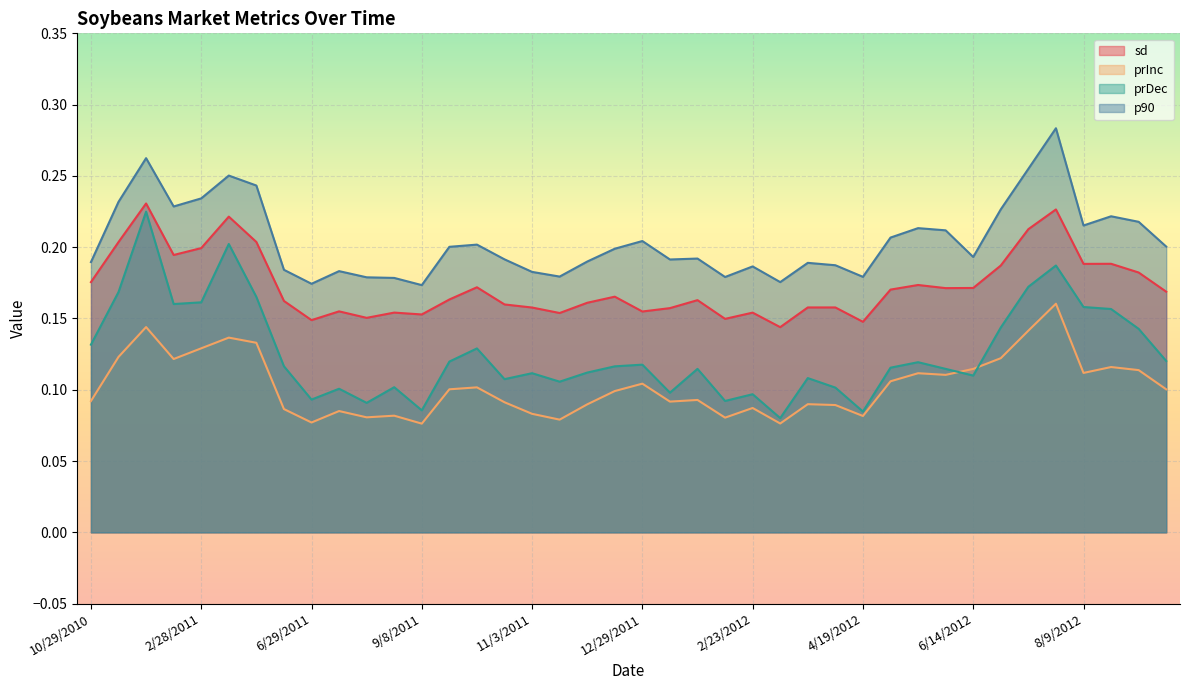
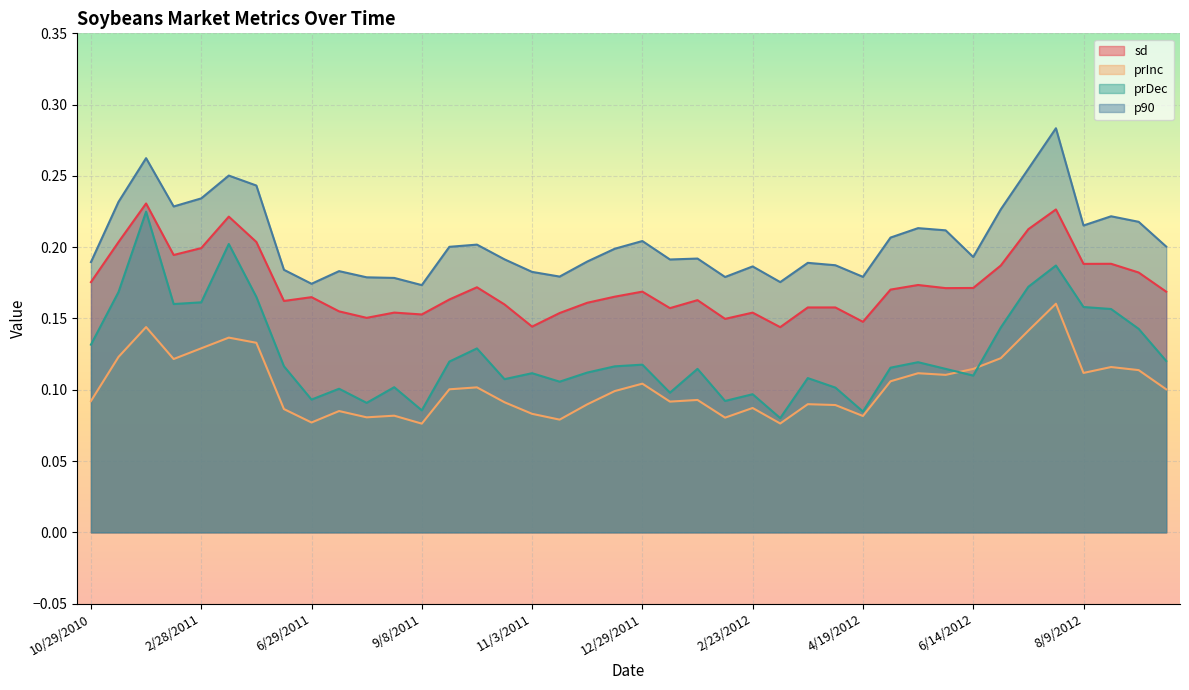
sd, 6/29/2011: 0.149 -> 0.165
sd, 11/3/2011: 0.158 -> 0.144
sd, 12/29/2011: 0.155 -> 0.169
